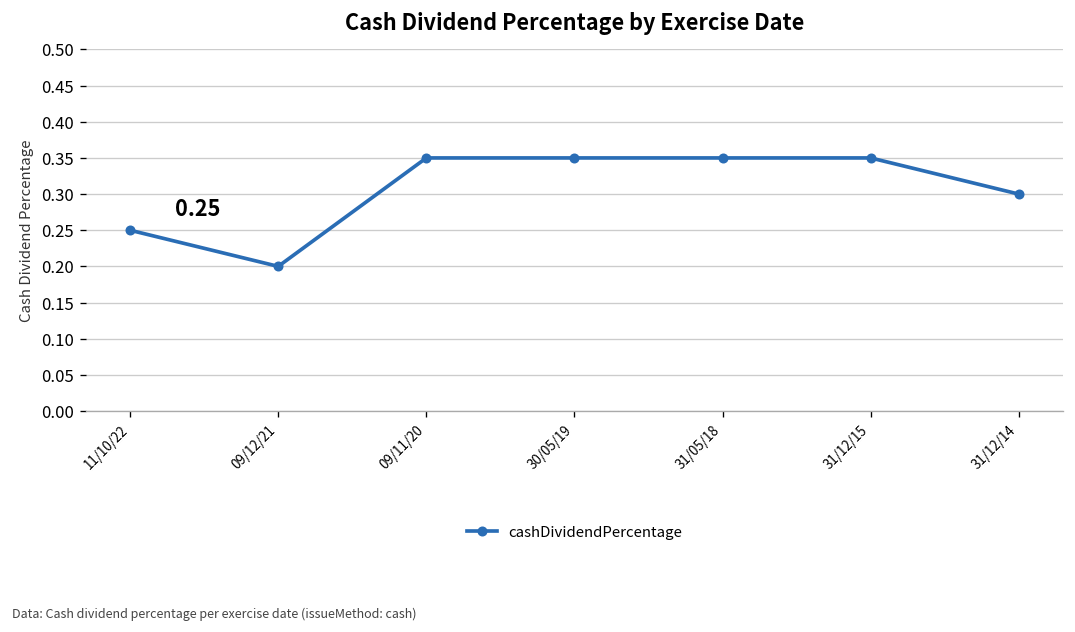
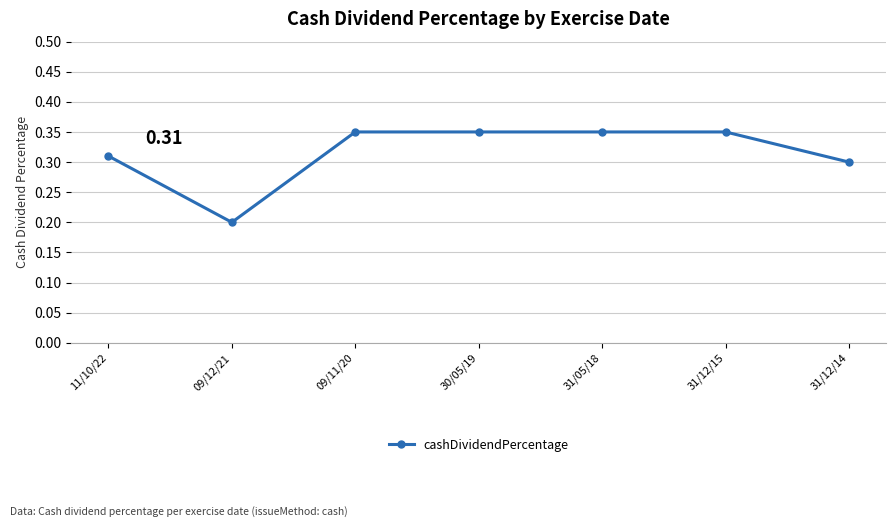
11/10/22: 0.25 -> 0.31
